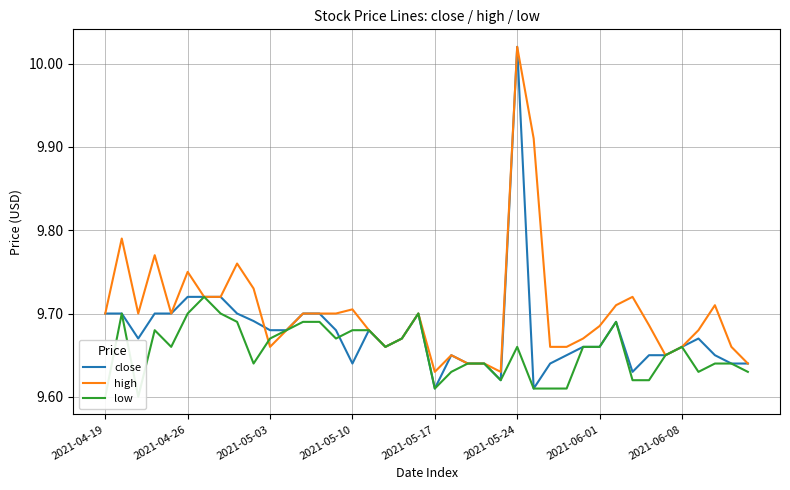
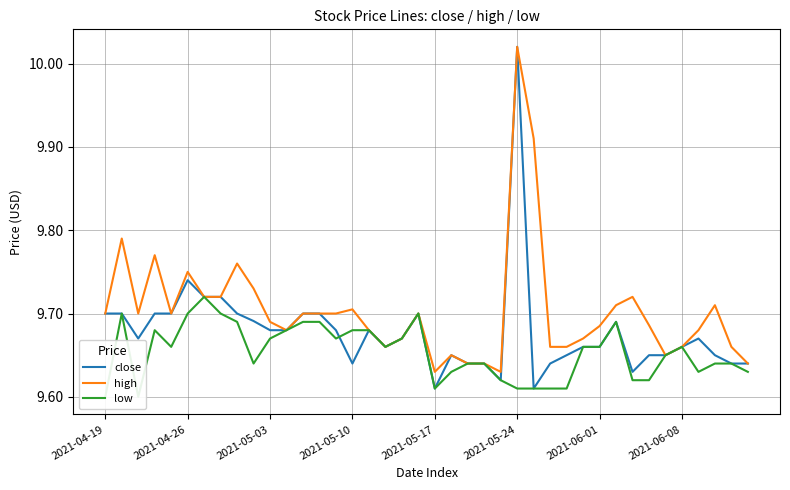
close, 2021-04-26: 9.72 -> 9.74
high, 2021-05-03: 9.66 -> 9.69
low, 2021-05-24: 9.66 -> 9.61
